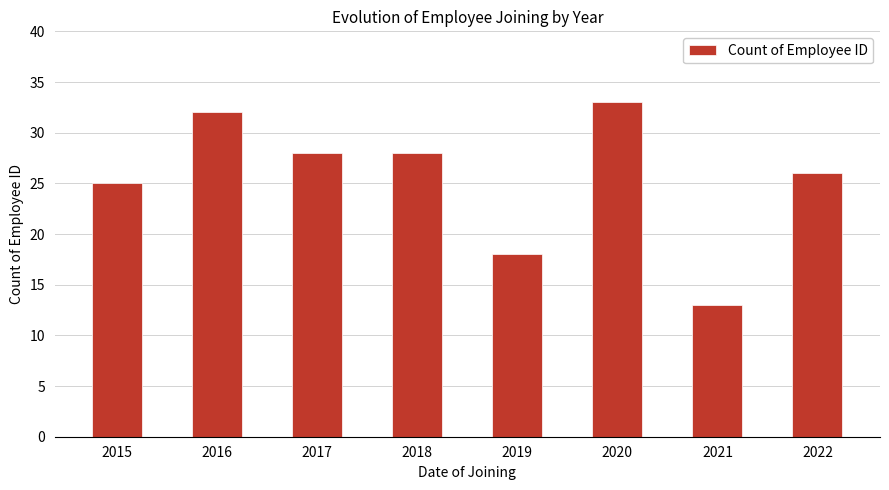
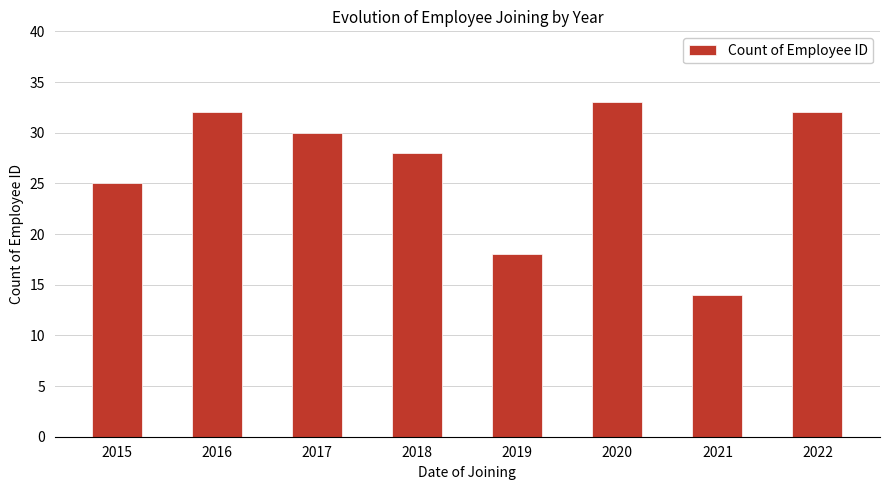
2017: 28 -> 30
2021: 13 -> 14
2022: 26 -> 32
